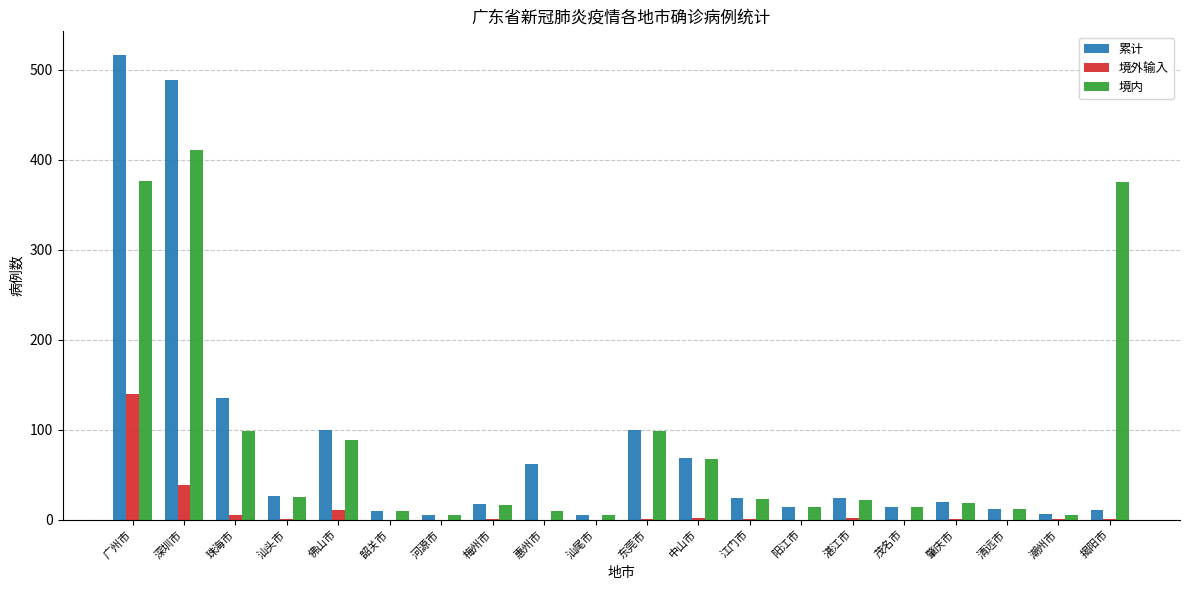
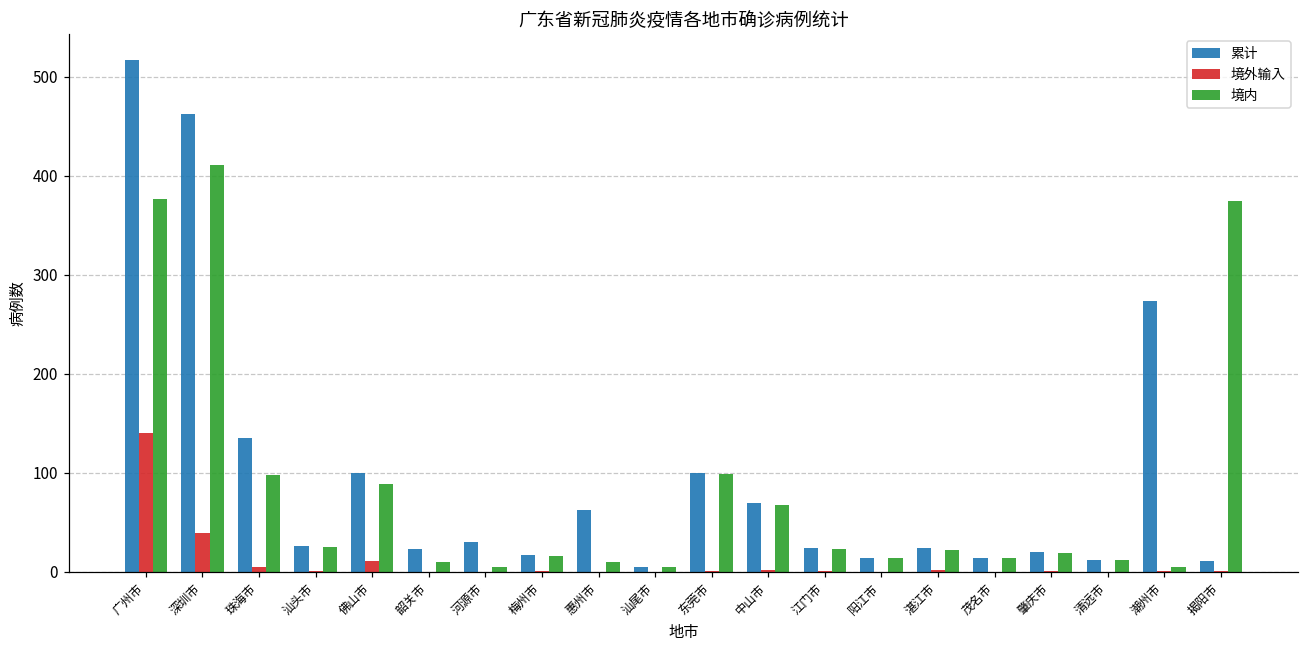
累计, 深圳市: 490 -> 460
累计, 韶关市: 10 -> 20
累计, 河源市: 10 -> 30
累计, 潮州市: 10 -> 270
